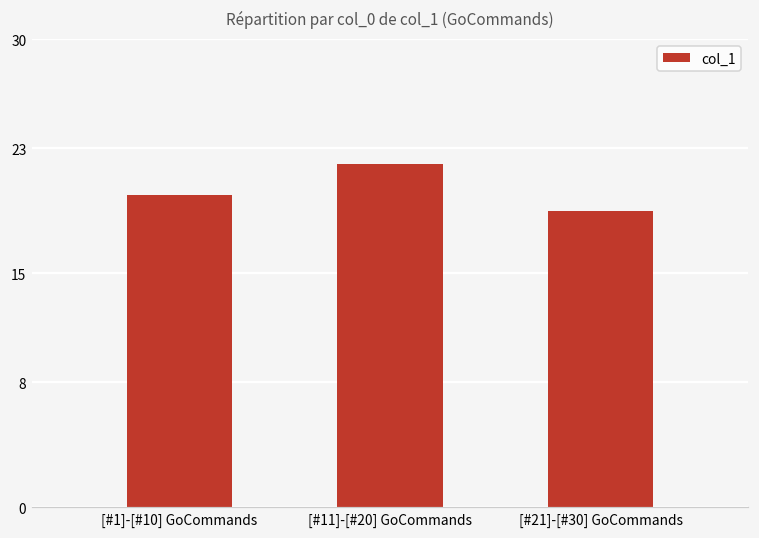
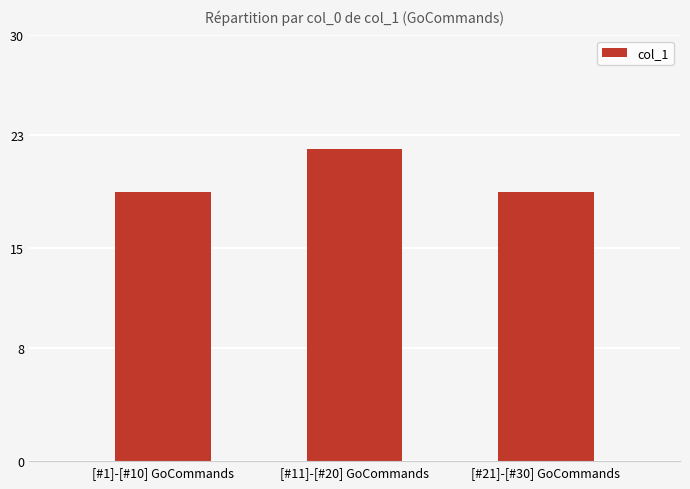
[#1]-[#10] GoCommands: 20 -> 19
